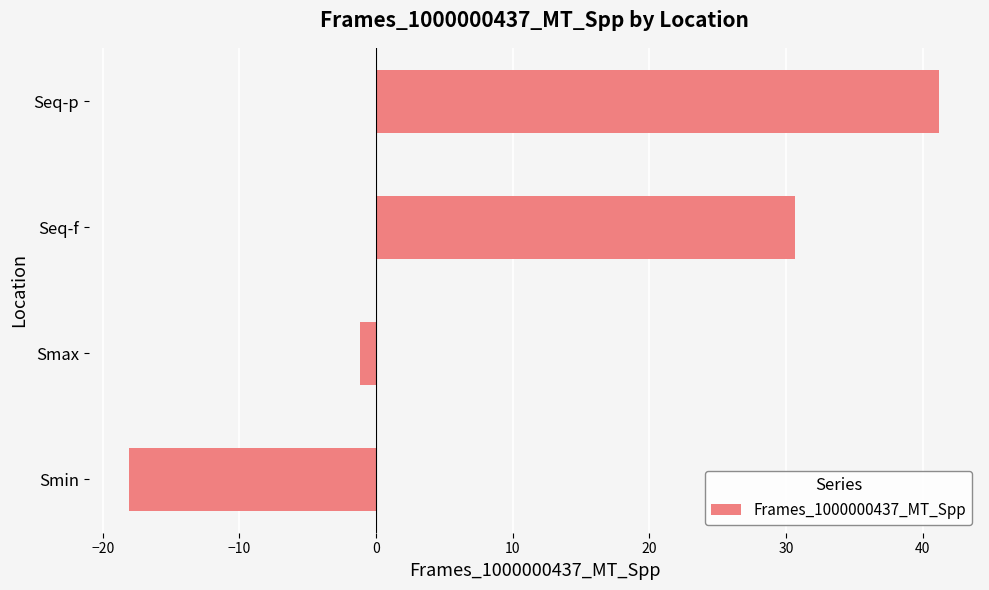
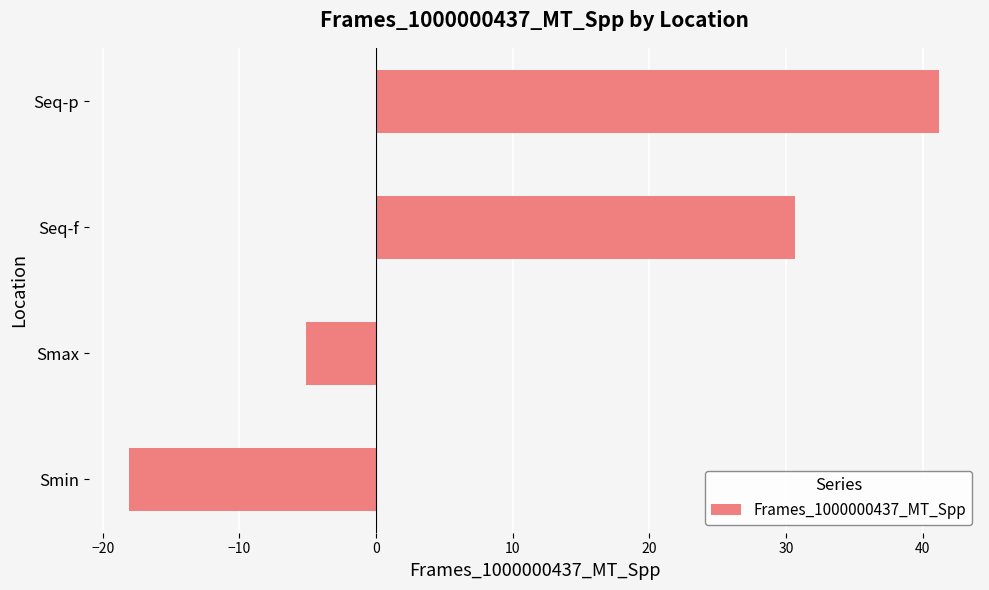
Smax: -1.1 -> -5.1
